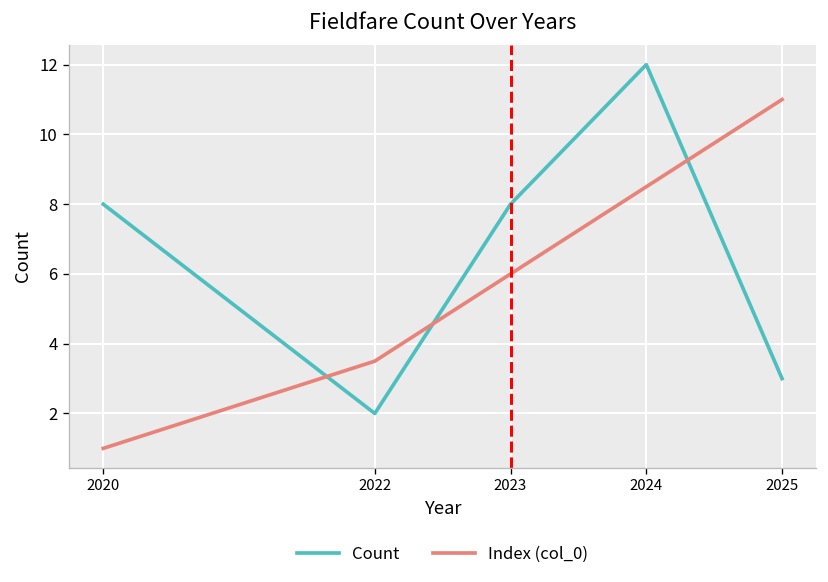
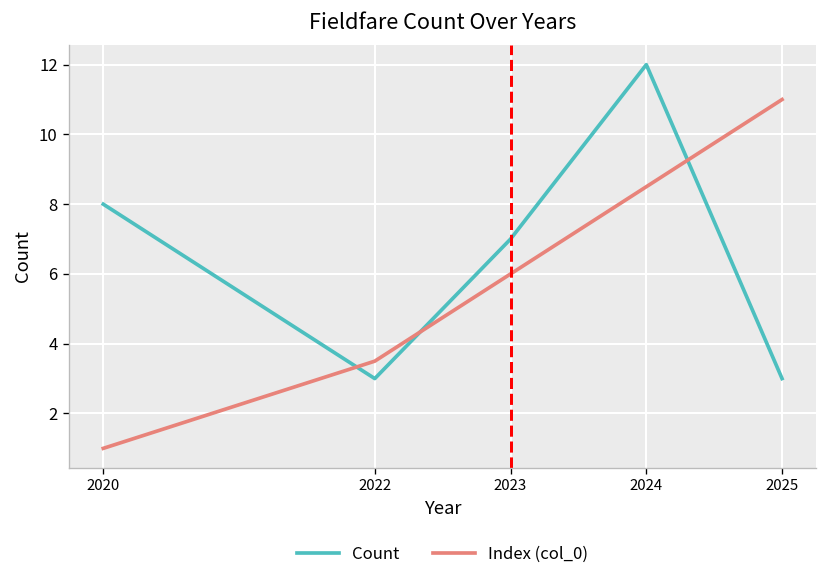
Count, 2022: 2 -> 3
Count, 2023: 8 -> 7
